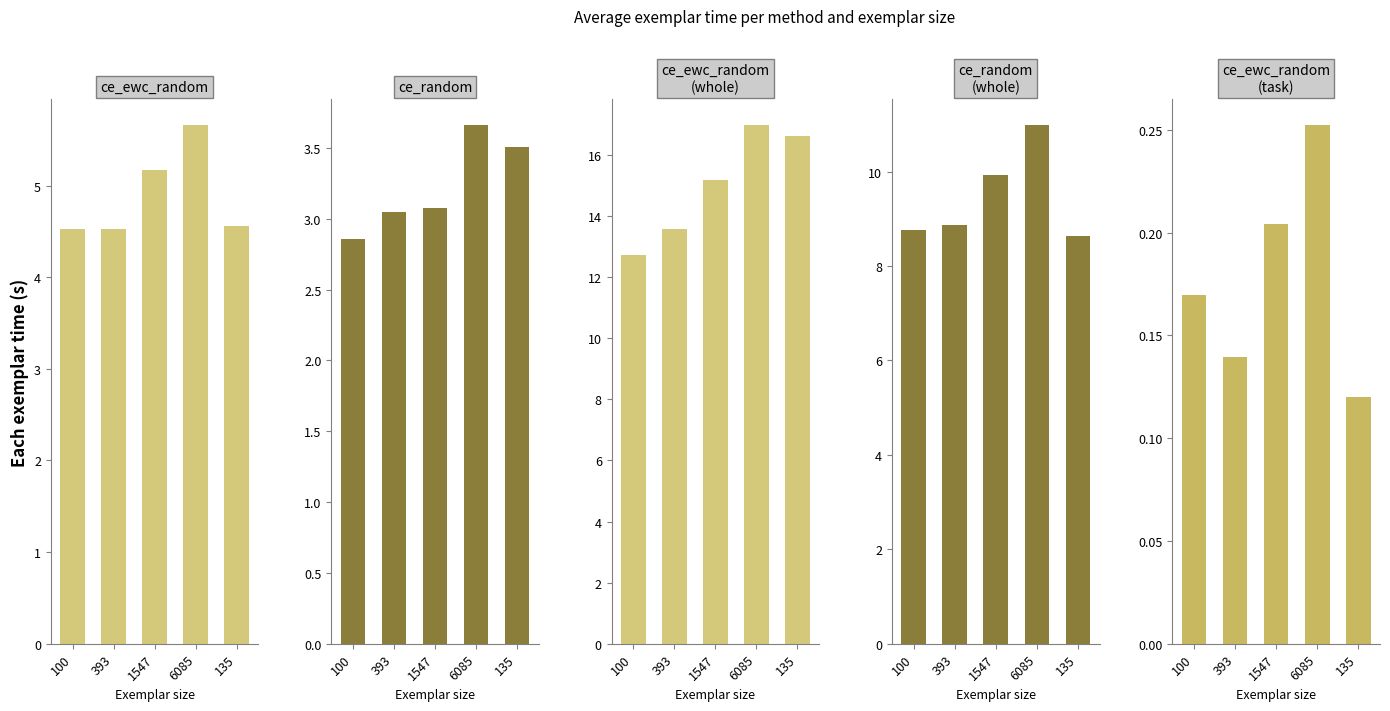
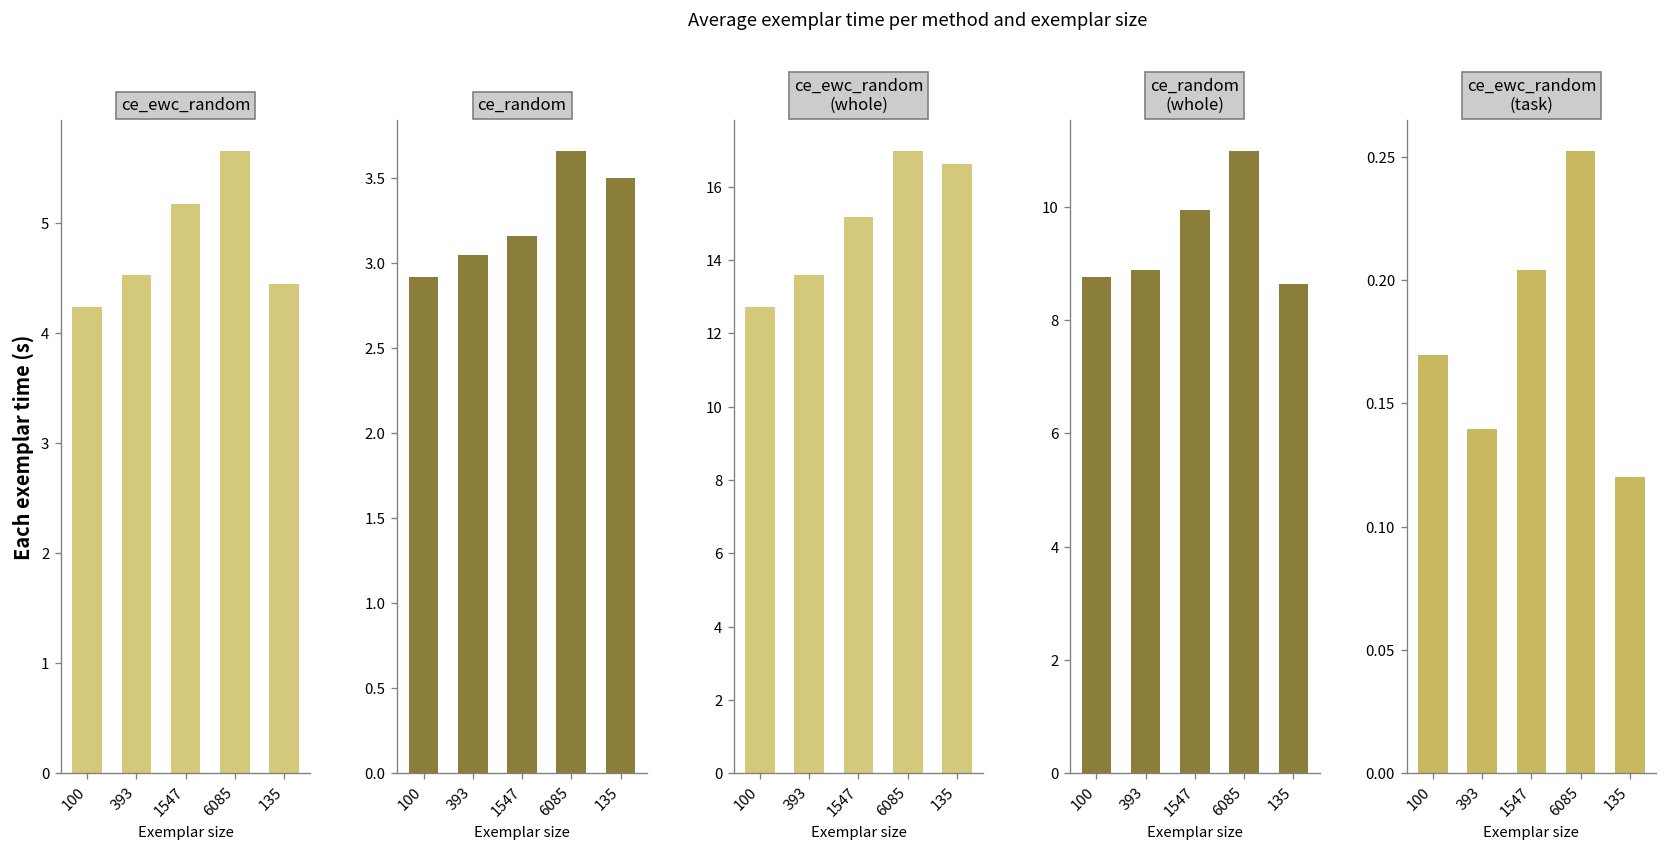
ce_ewc_random, 100: 4.5 -> 4.2
ce_ewc_random, 135: 4.6 -> 4.5
ce_random, 100: 2.86 -> 2.92
ce_random, 1547: 3.08 -> 3.16
